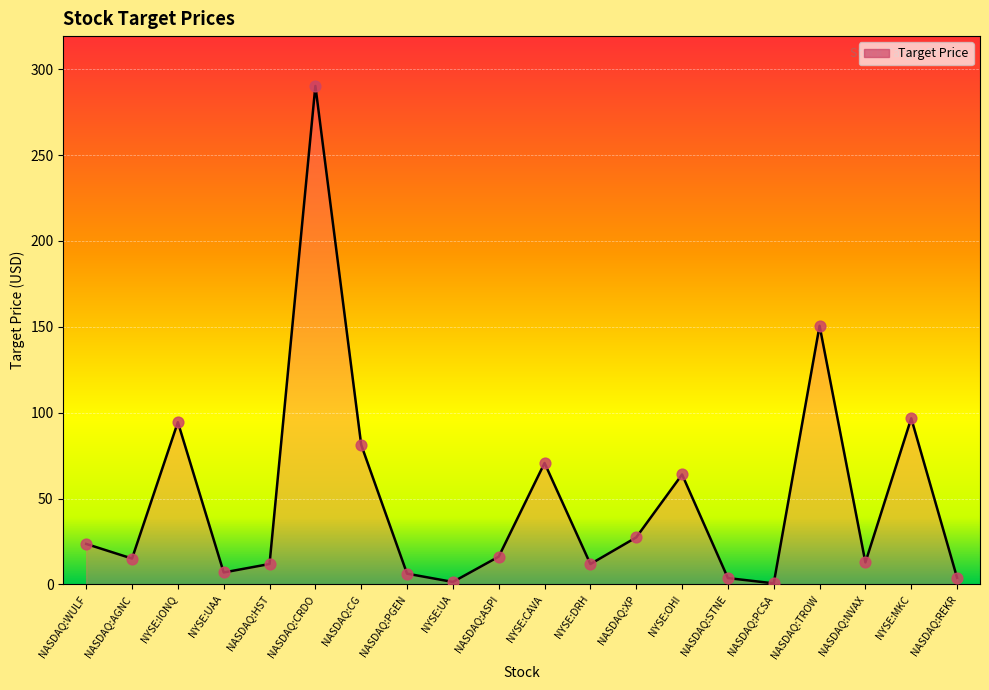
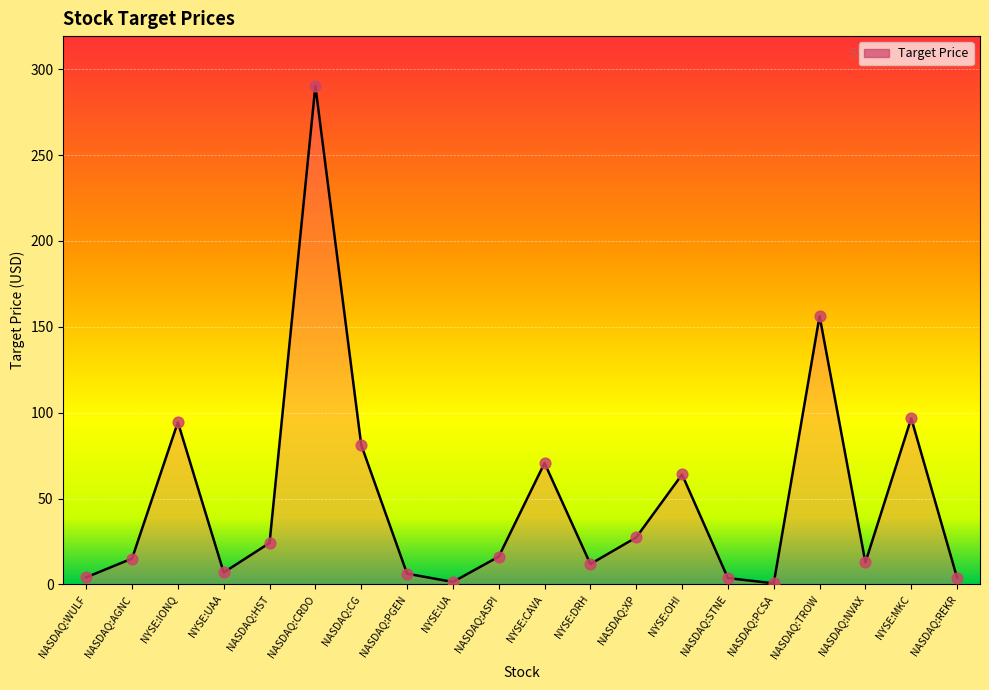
NASDAQ:WULF: 24 -> 4
NASDAQ:HST: 12 -> 24
NASDAQ:TROW: 151 -> 156
